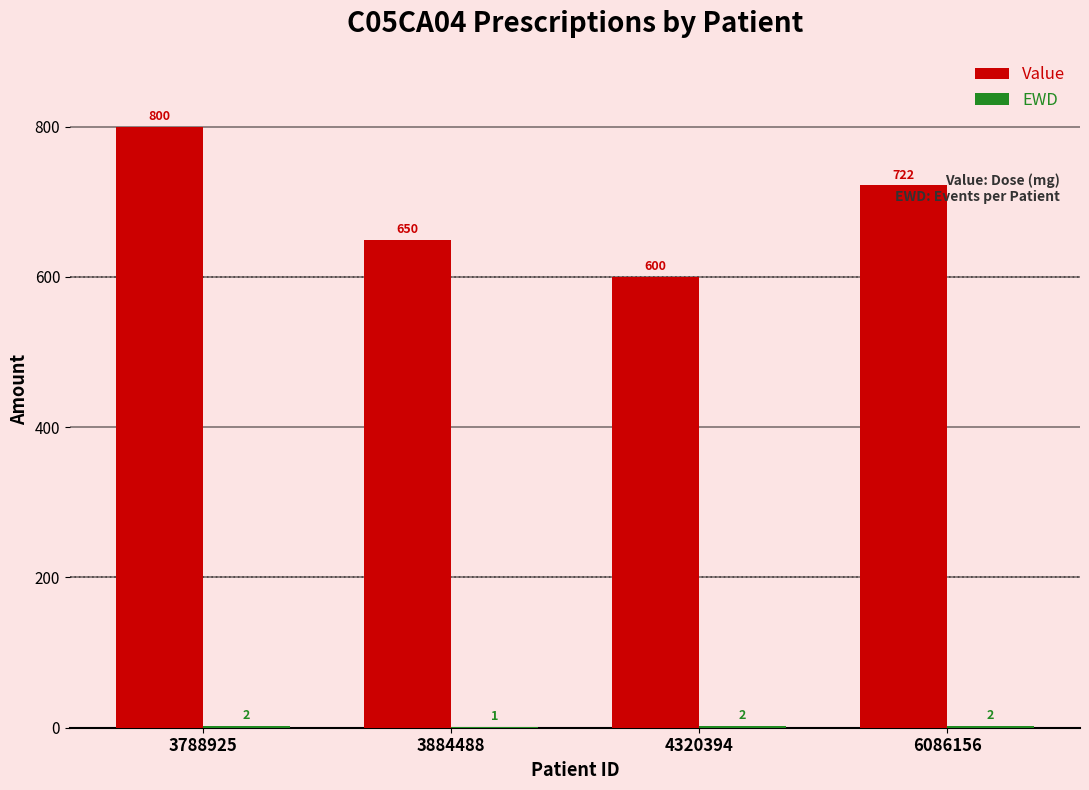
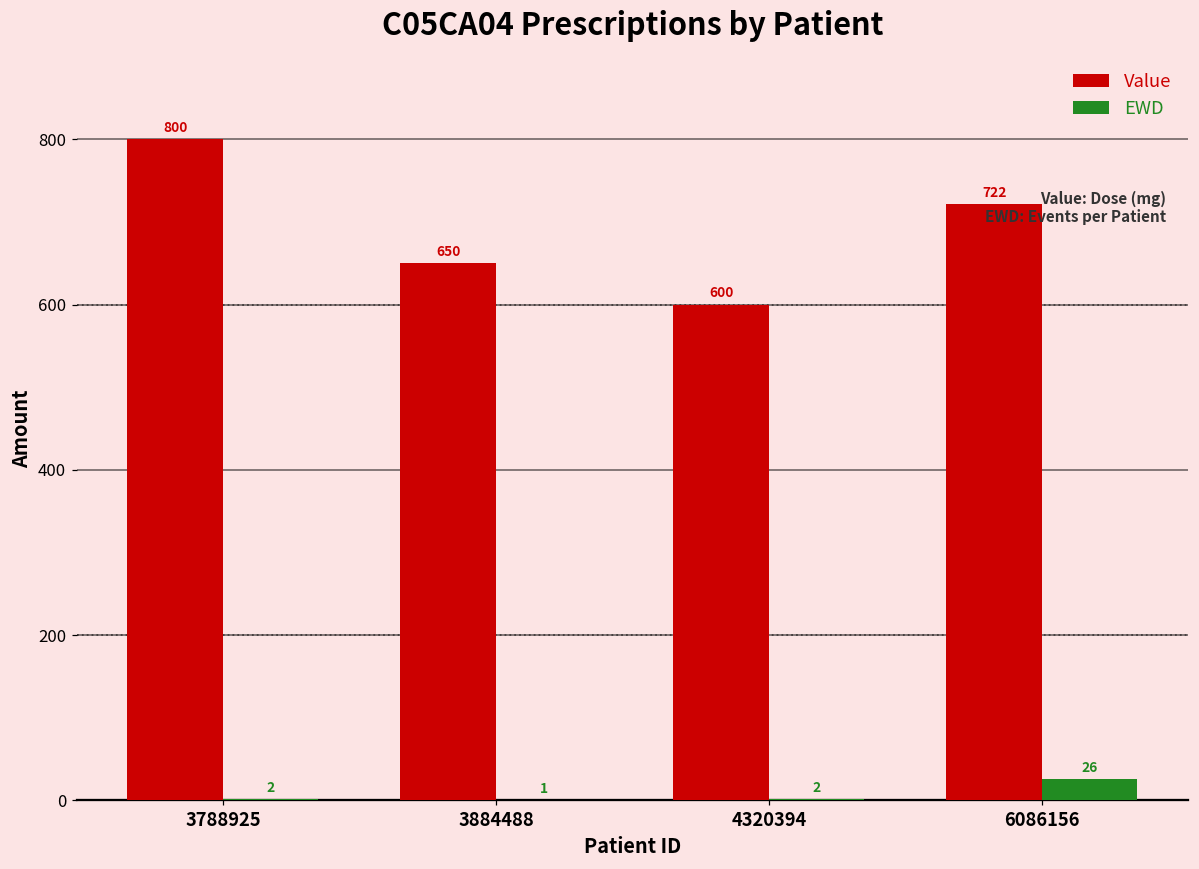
EWD, 6086156: 2 -> 26
